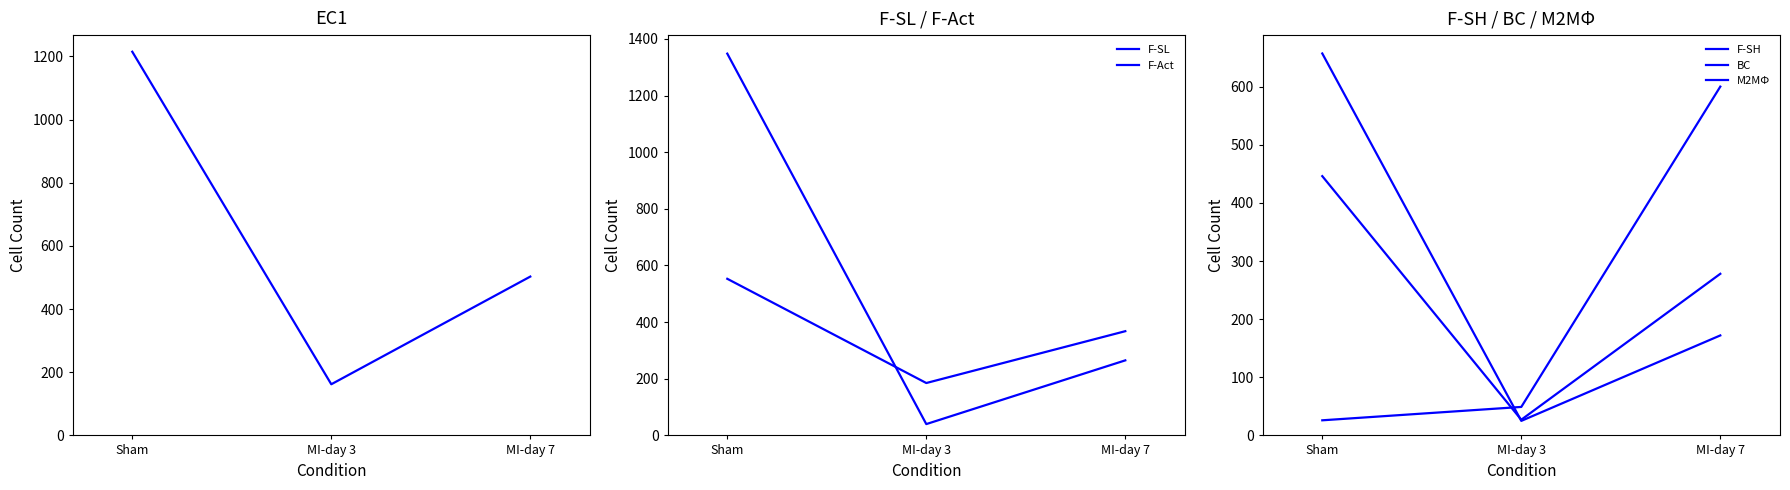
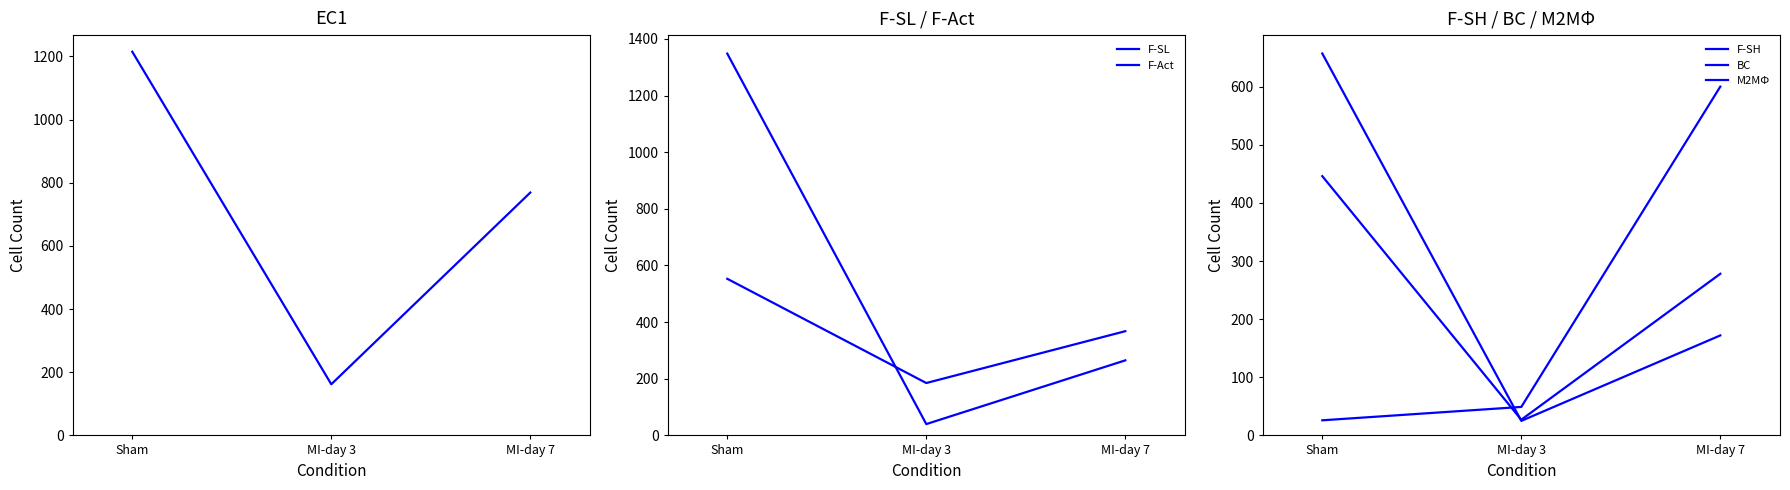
EC1, MI-day 7: 500 -> 770
